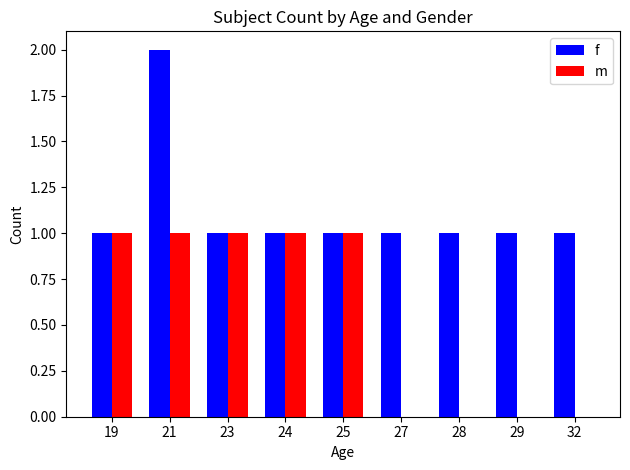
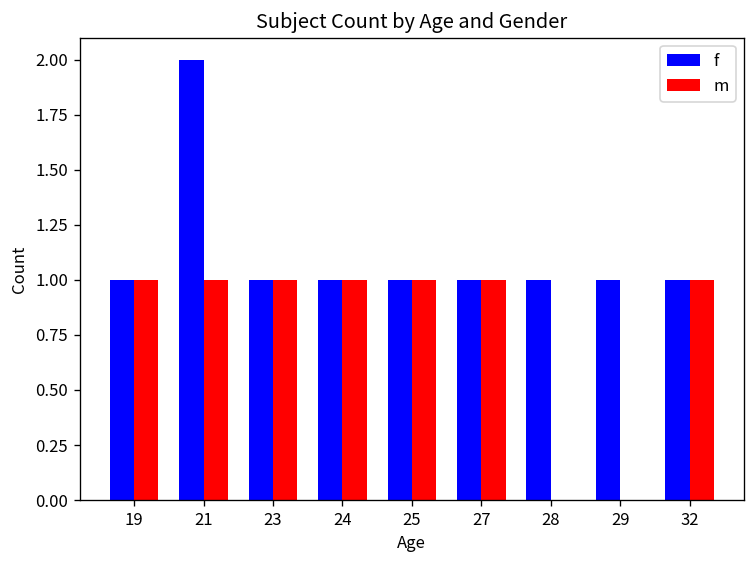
m, 27: 0 -> 1
m, 32: 0 -> 1
